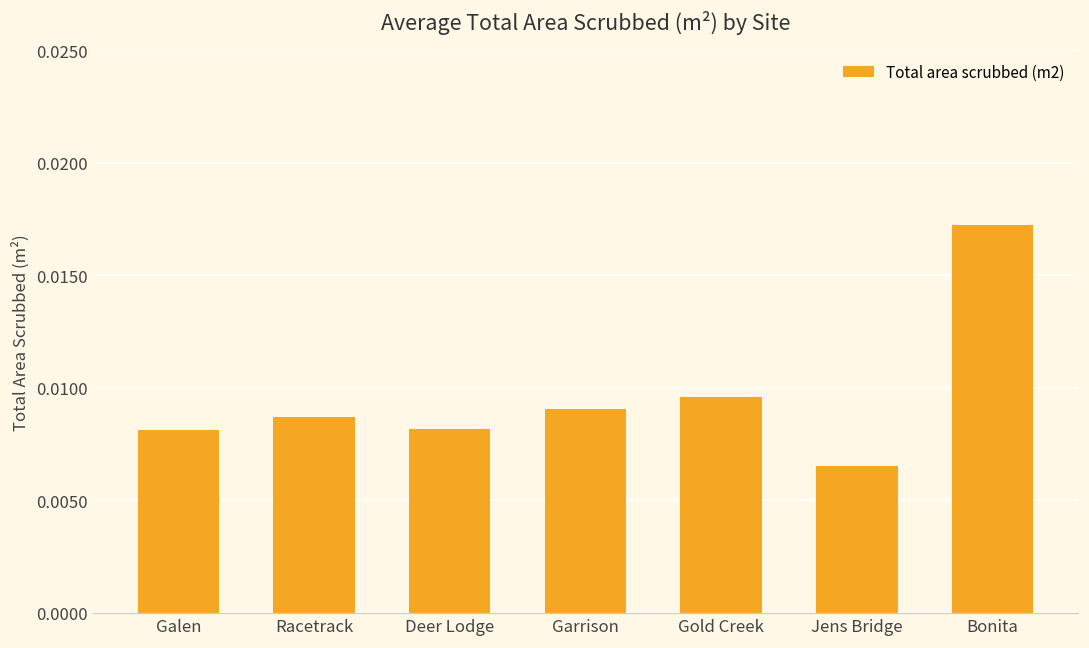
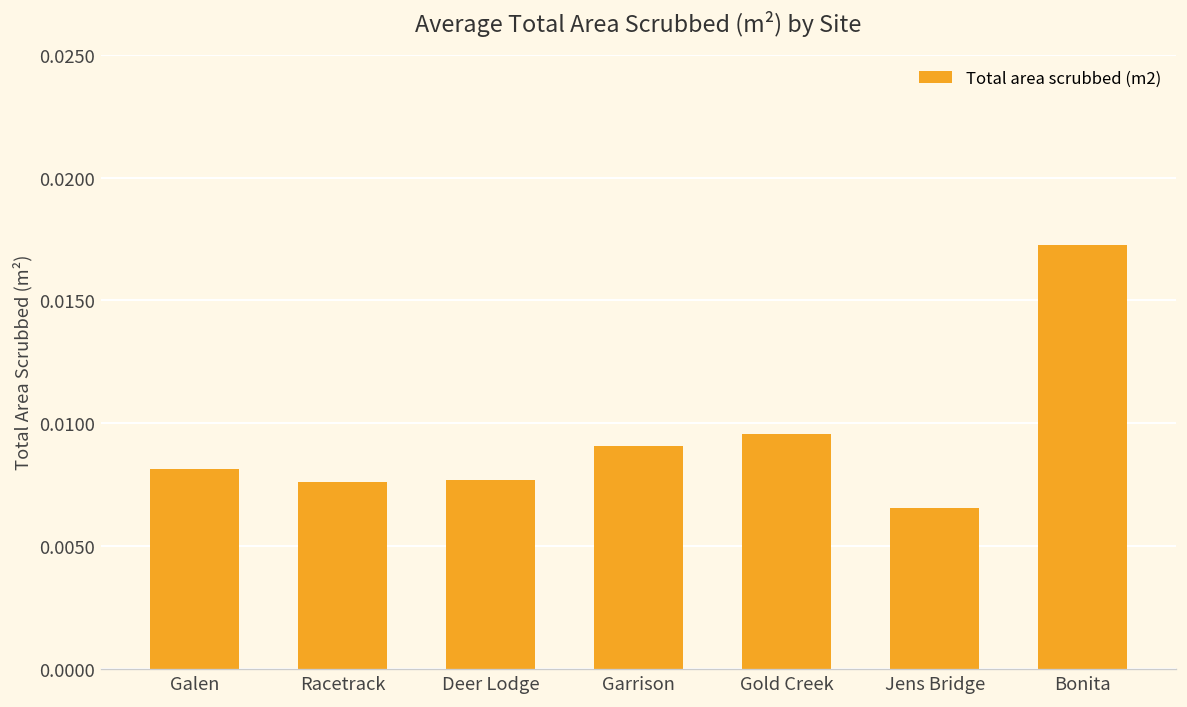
Racetrack: 0.0087 -> 0.0076
Deer Lodge: 0.0082 -> 0.0077
